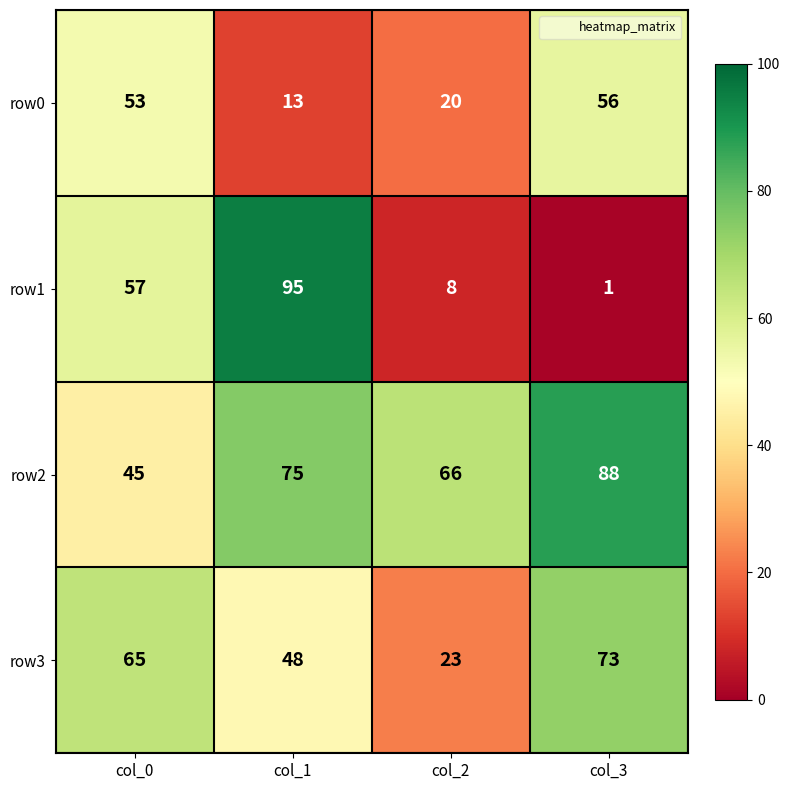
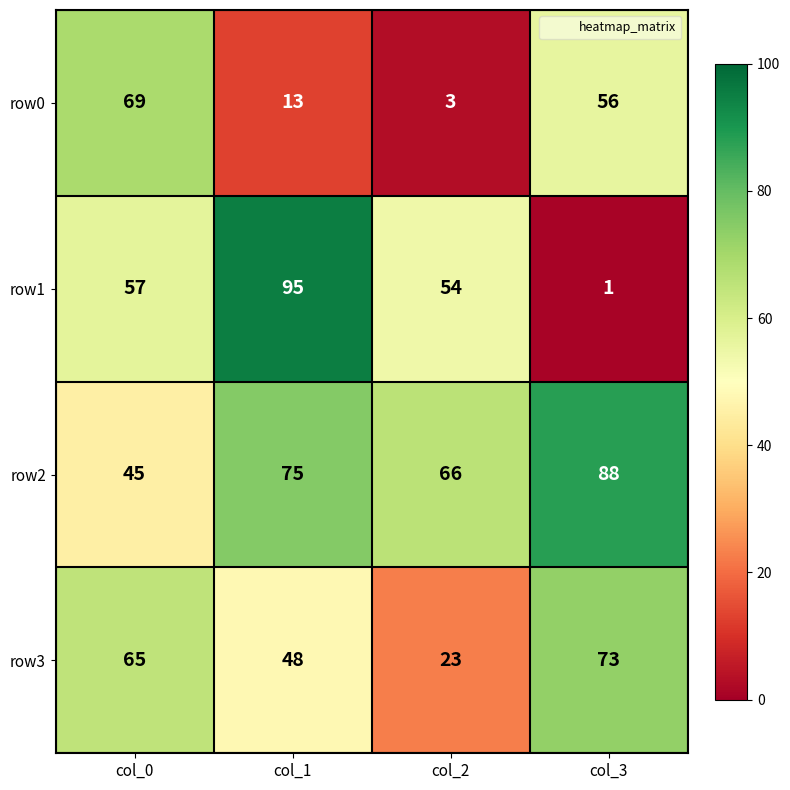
row0, col_0: 53 -> 69
row0, col_2: 20 -> 3
row1, col_2: 8 -> 54
